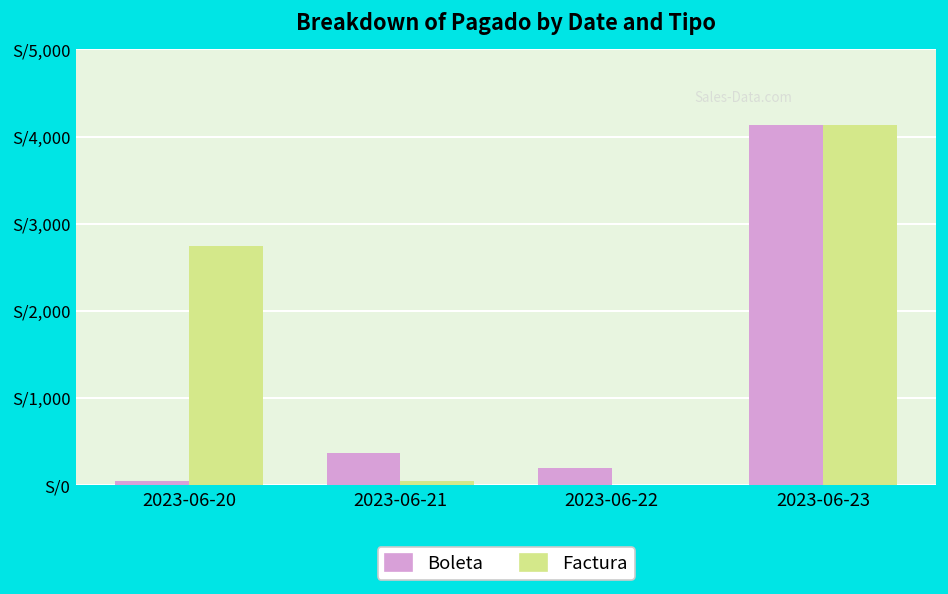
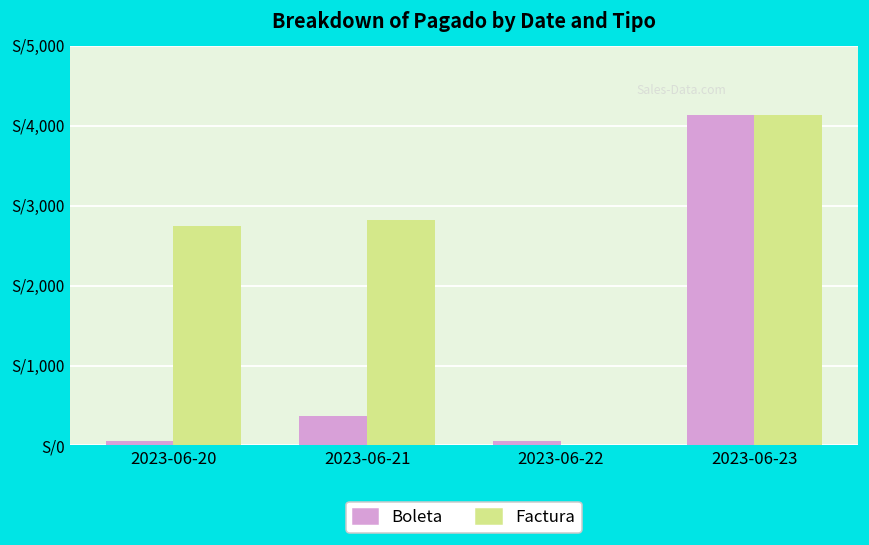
Factura, 2023-06-21: S/100 -> S/2,800
Boleta, 2023-06-22: S/200 -> S/100
